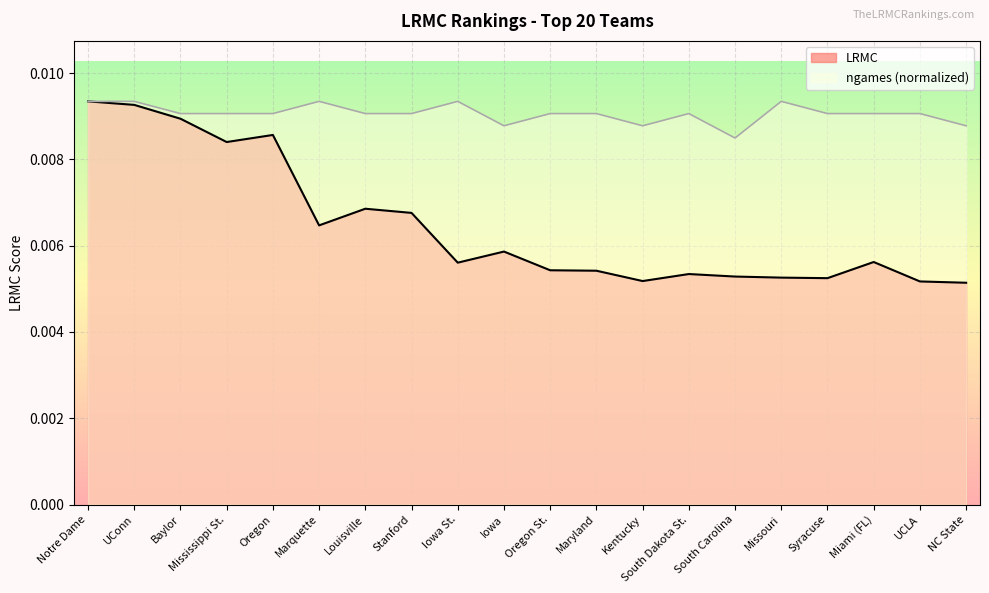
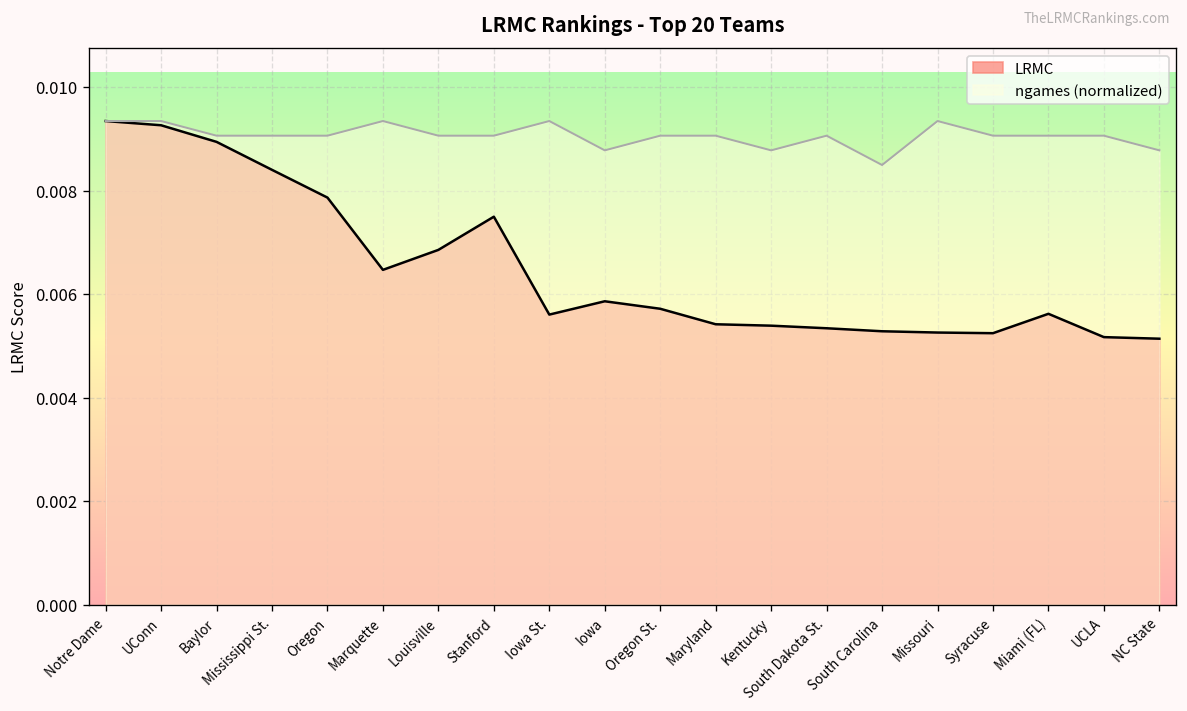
LRMC, Oregon: 0.0086 -> 0.0079
LRMC, Stanford: 0.0068 -> 0.0075
LRMC, Oregon St.: 0.0054 -> 0.0057
LRMC, Kentucky: 0.0052 -> 0.0054
